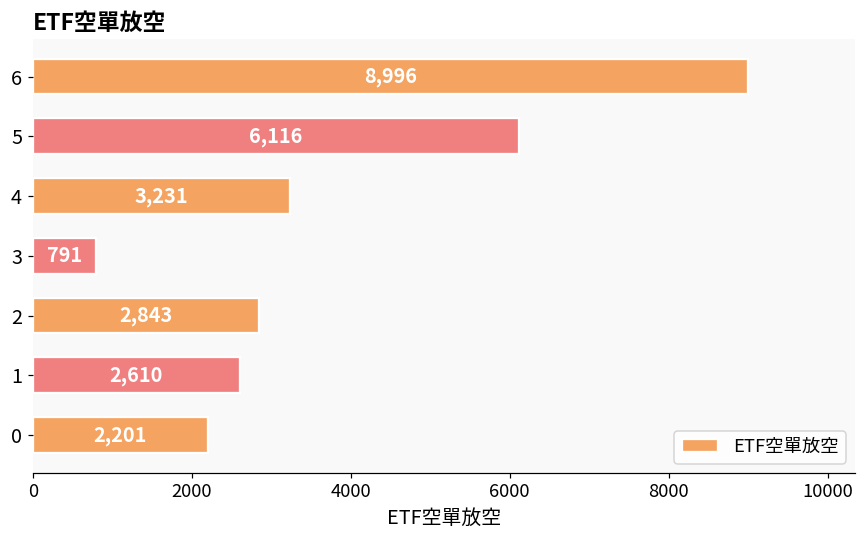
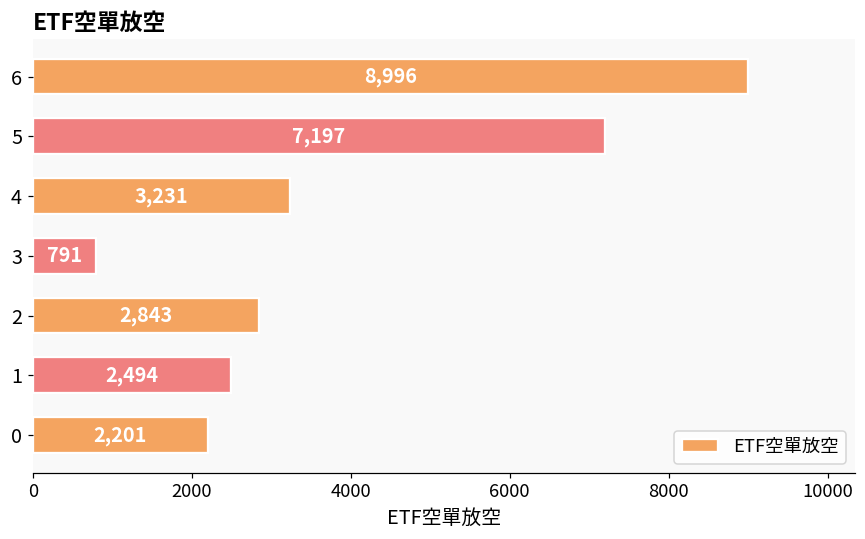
5: 6,116 -> 7,197
1: 2,610 -> 2,494
